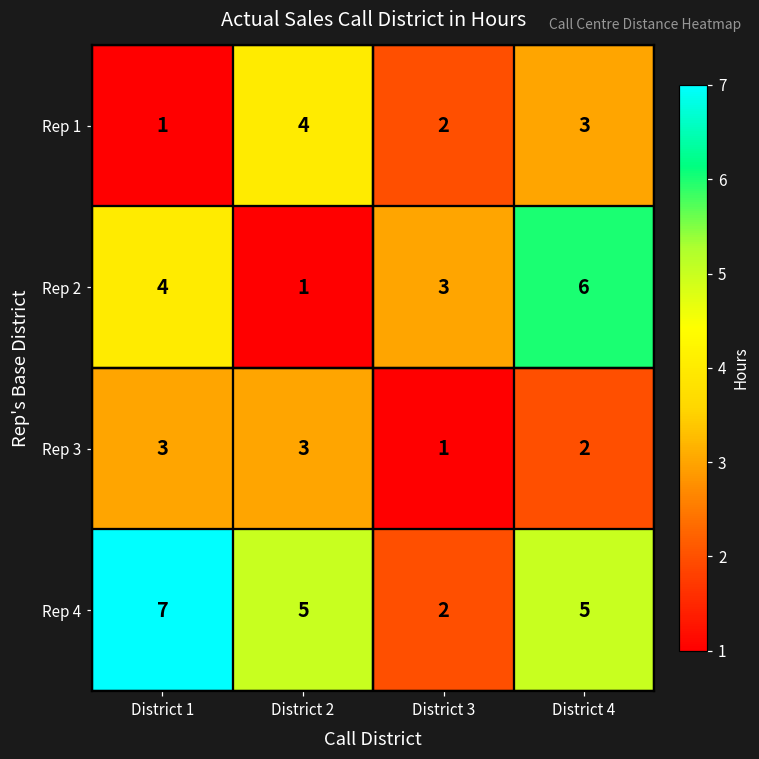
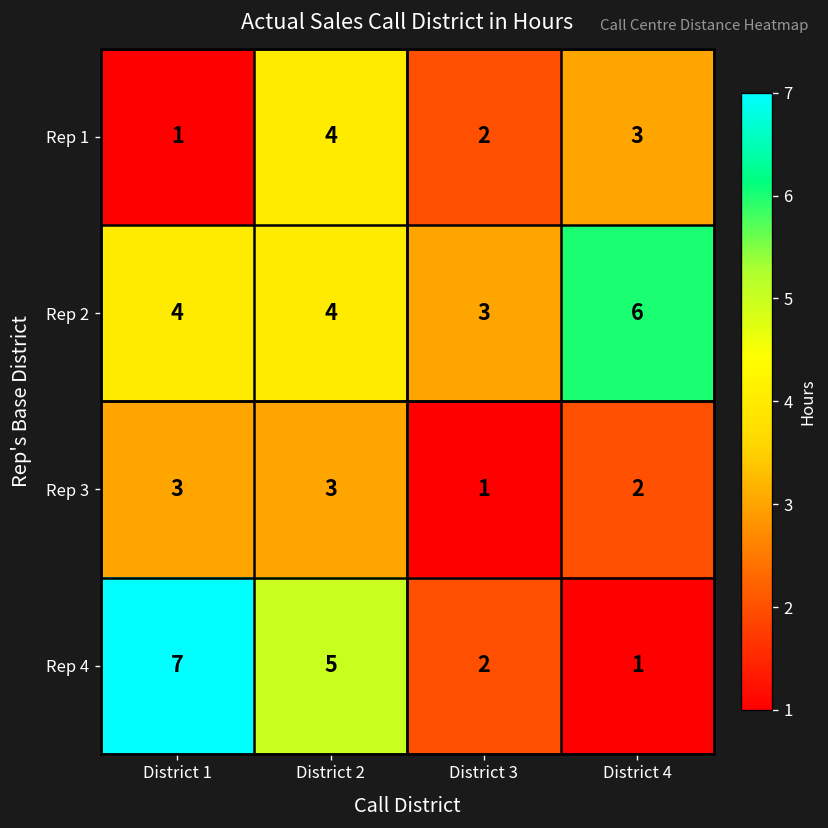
Rep 2, District 2: 1 -> 4
Rep 4, District 4: 5 -> 1
